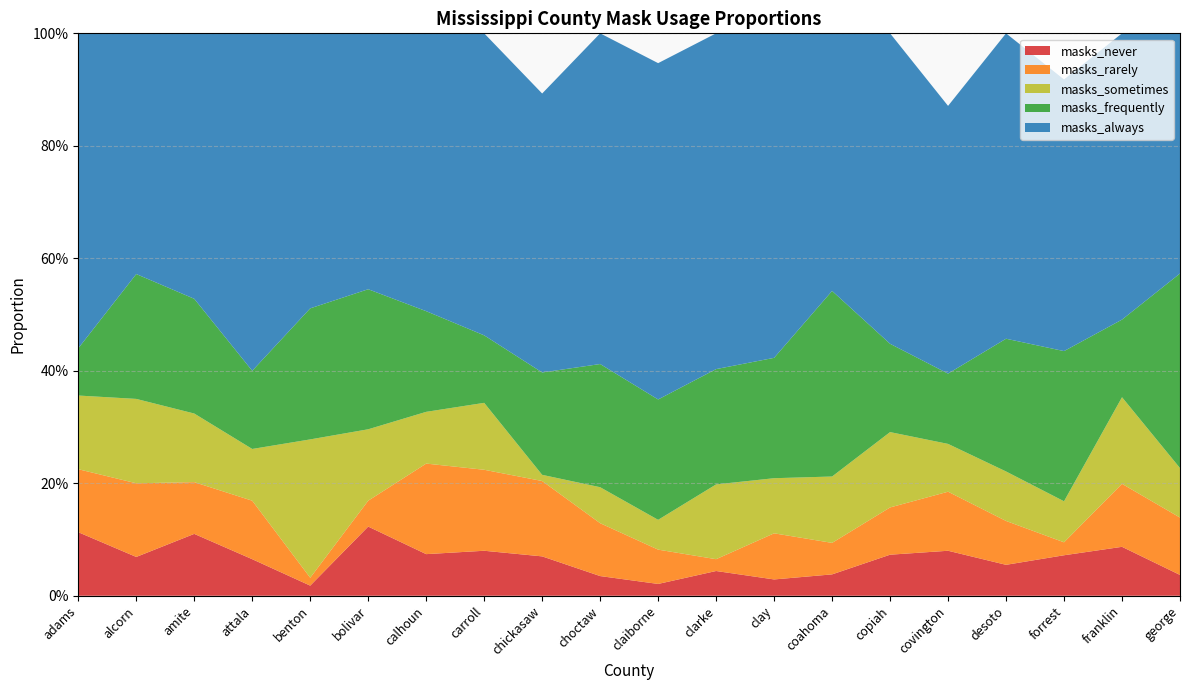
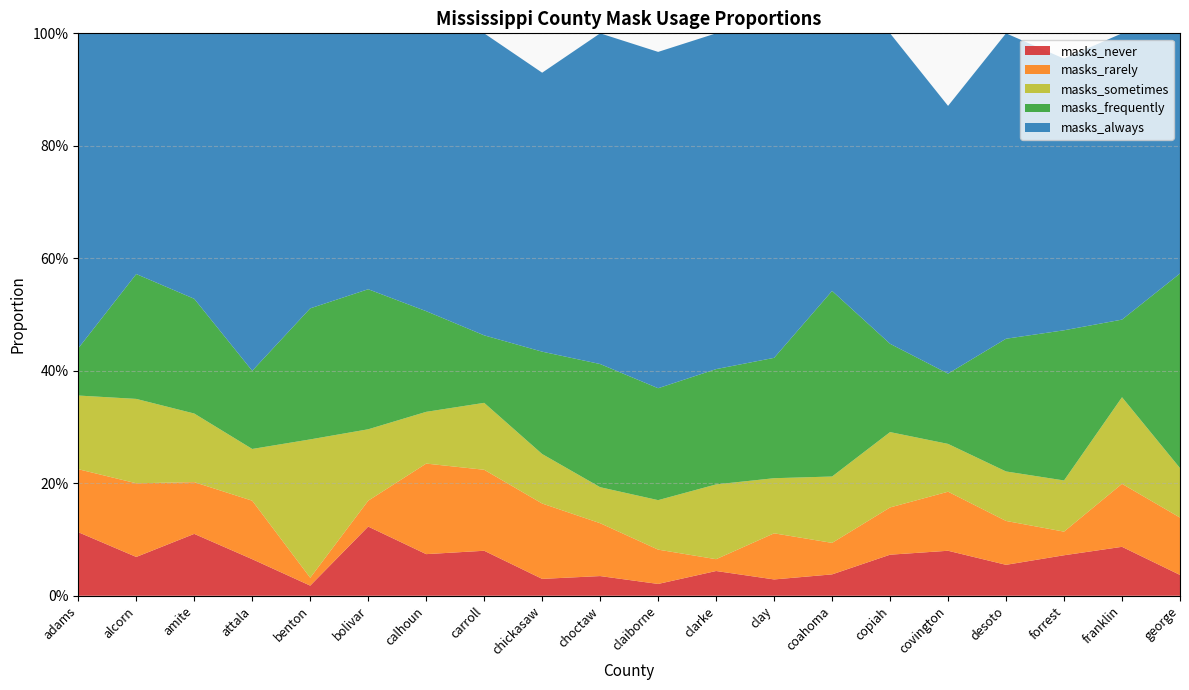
masks_never, chickasaw: 7% -> 3%
masks_sometimes, chickasaw: 1% -> 9%
masks_sometimes, claiborne: 5% -> 9%
masks_frequently, claiborne: 21% -> 20%
masks_rarely, forrest: 2% -> 4%
masks_sometimes, forrest: 7% -> 9%
